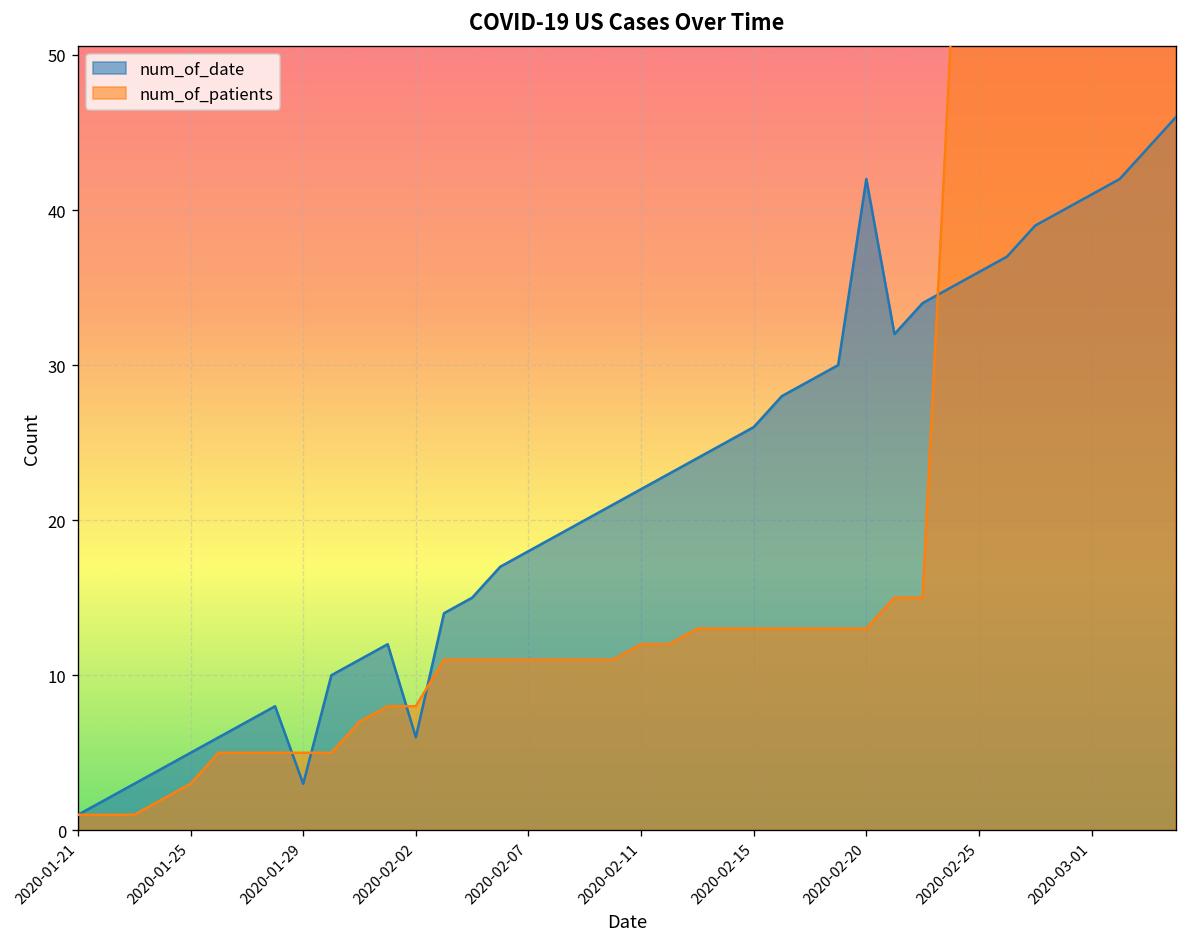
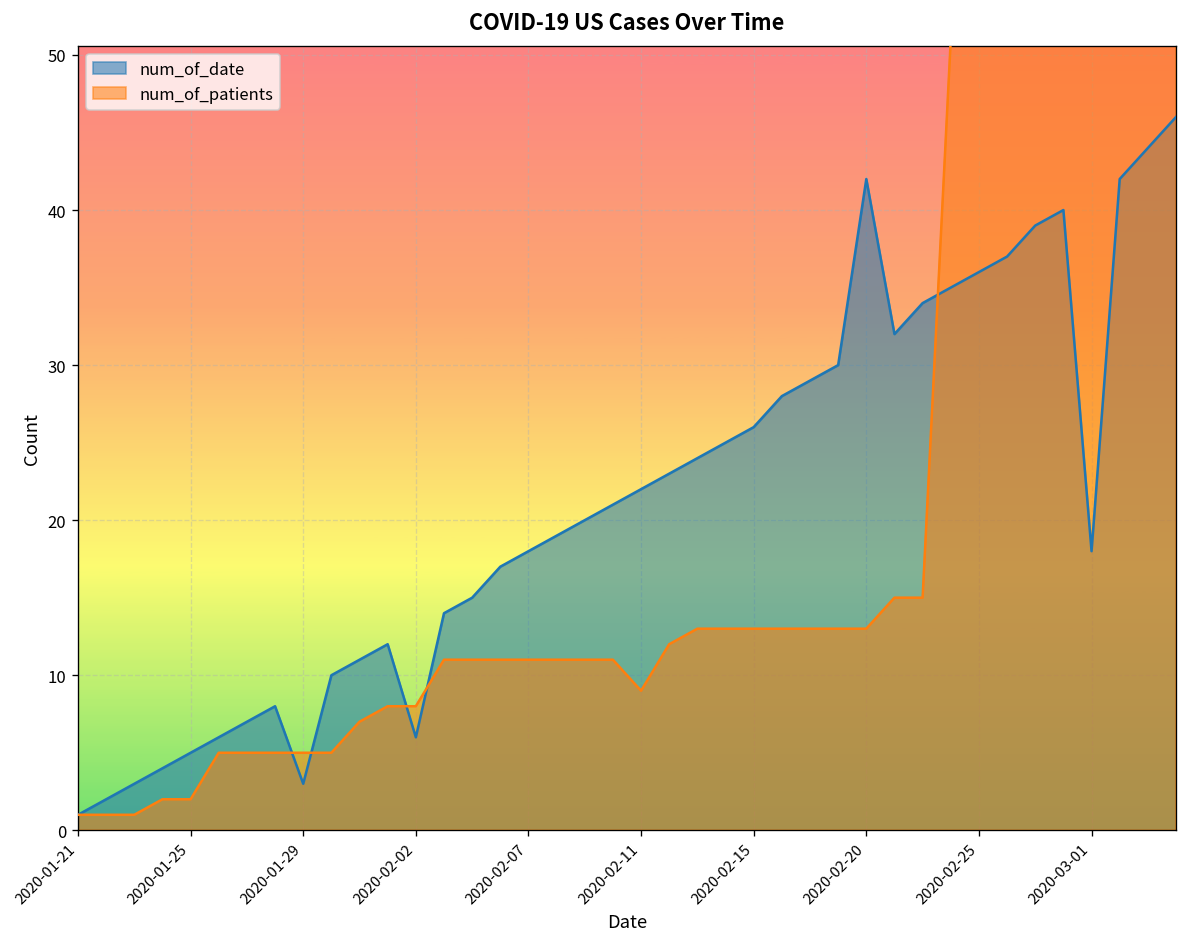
num_of_patients, 2020-01-25: 3 -> 2
num_of_patients, 2020-02-11: 12 -> 9
num_of_date, 2020-03-01: 41 -> 18
